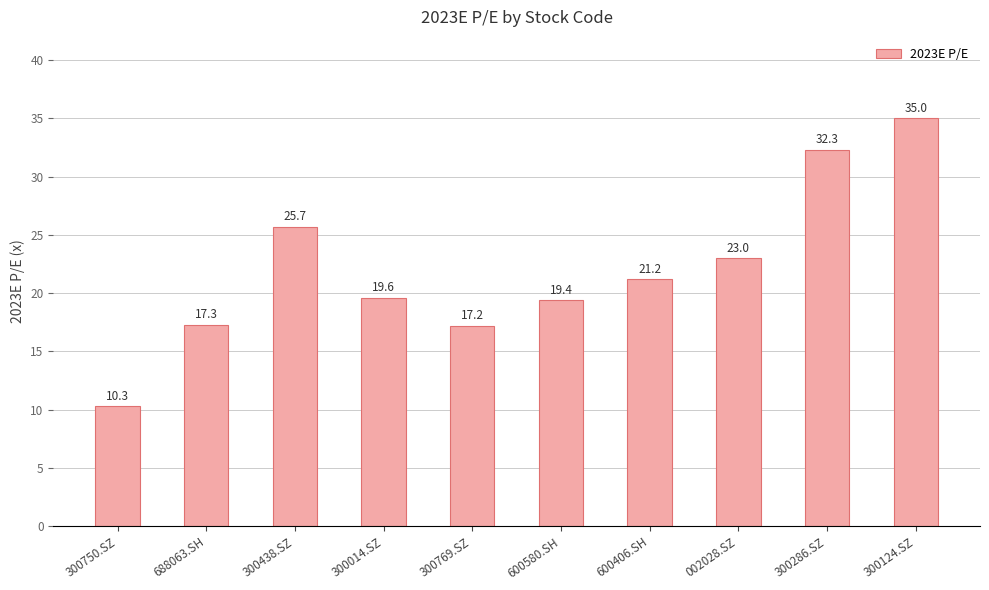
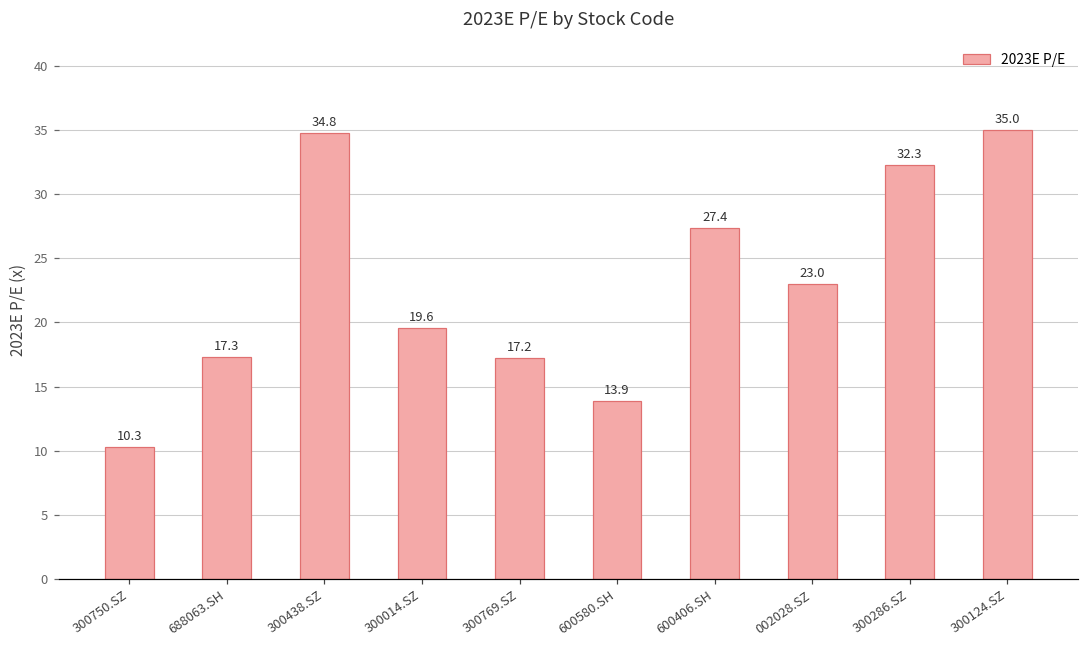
300438.SZ: 25.7 -> 34.8
600580.SH: 19.4 -> 13.9
600406.SH: 21.2 -> 27.4
